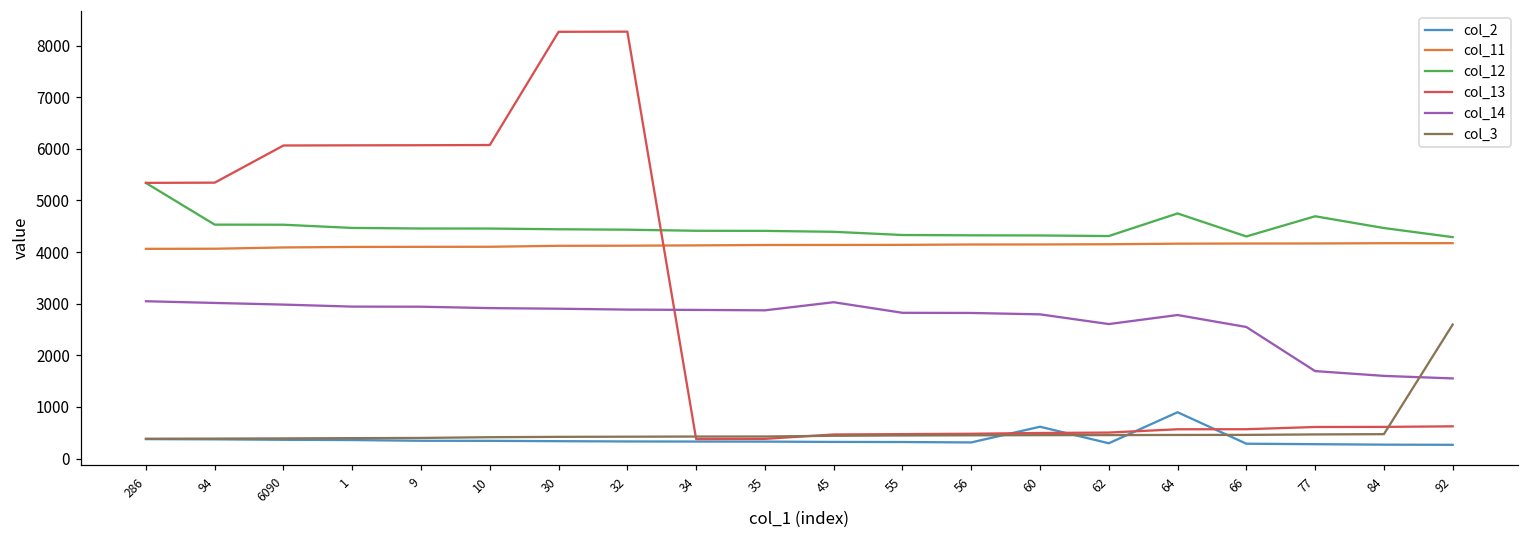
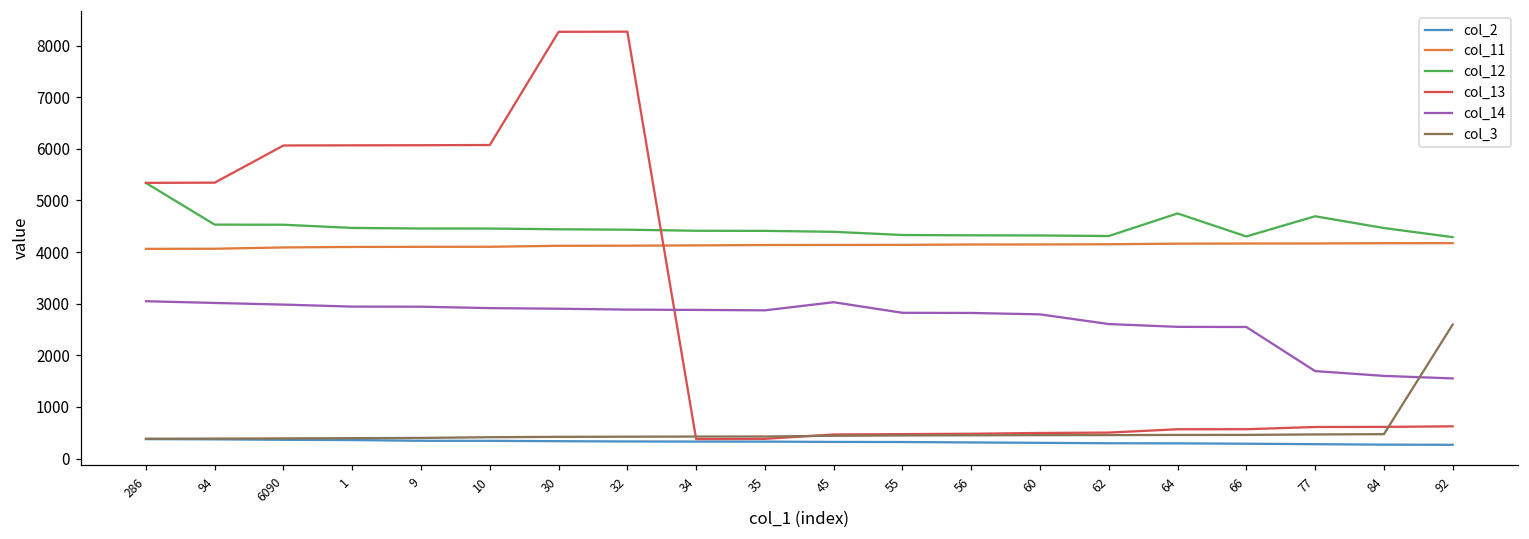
col_2, 60: 600 -> 300
col_2, 64: 900 -> 300
col_14, 64: 2800 -> 2600
